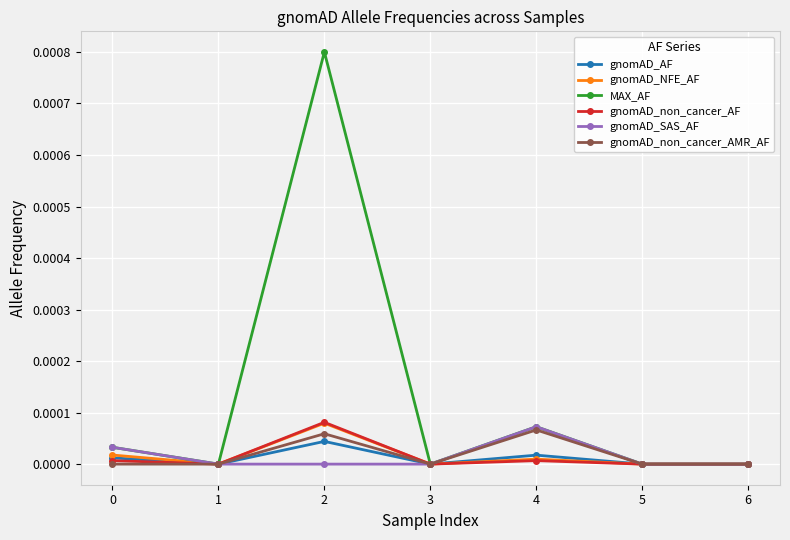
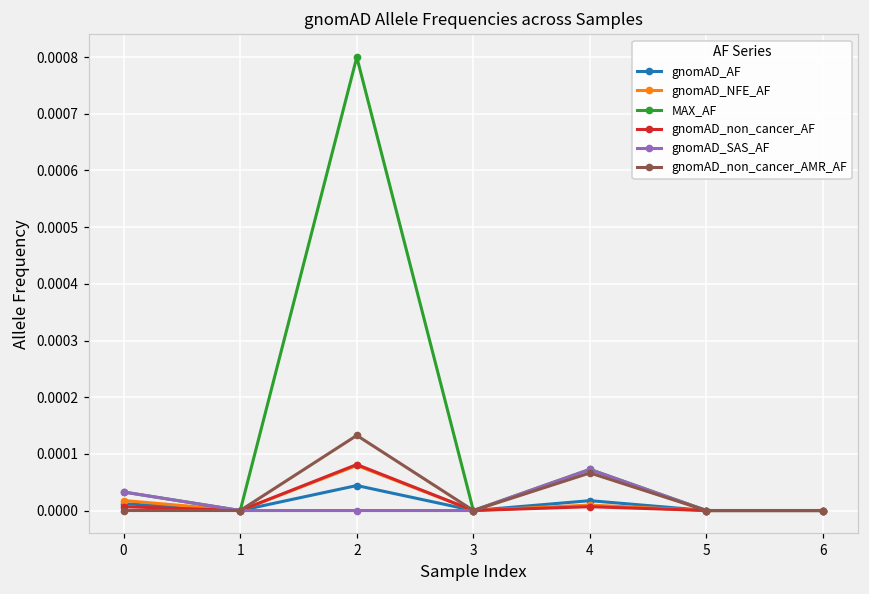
gnomAD_non_cancer_AMR_AF, 2: 0.00006 -> 0.00013
